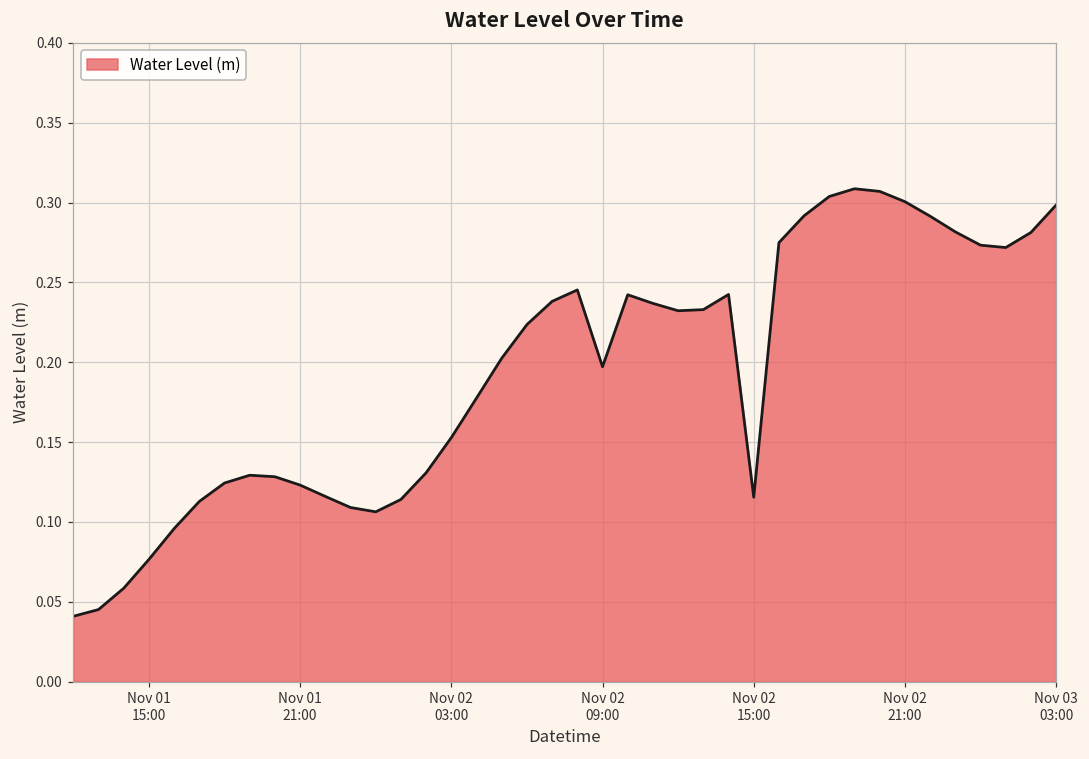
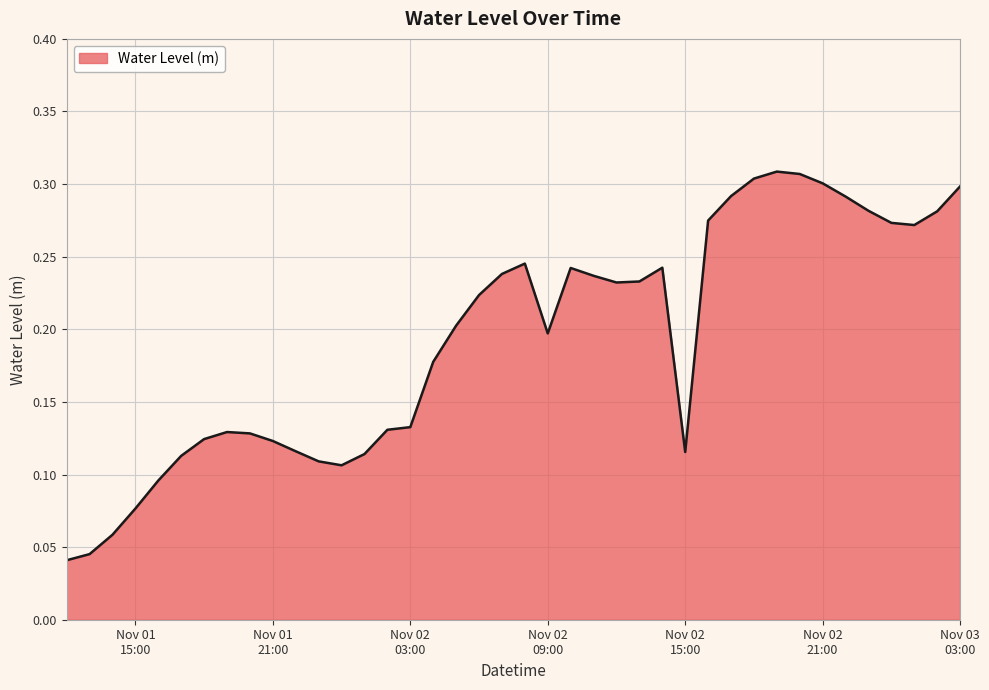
Nov 02 03:00: 0.153 -> 0.133
